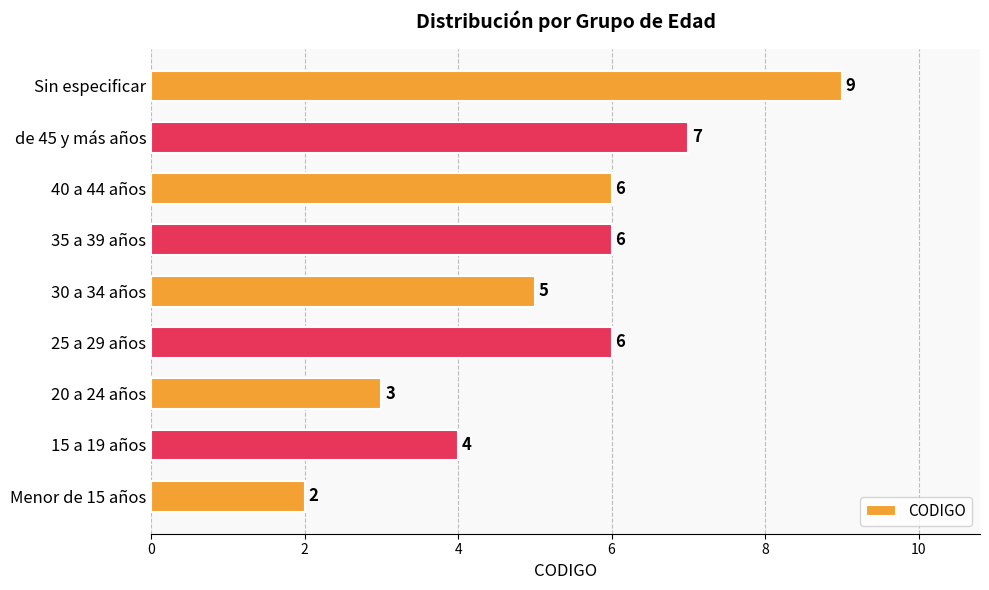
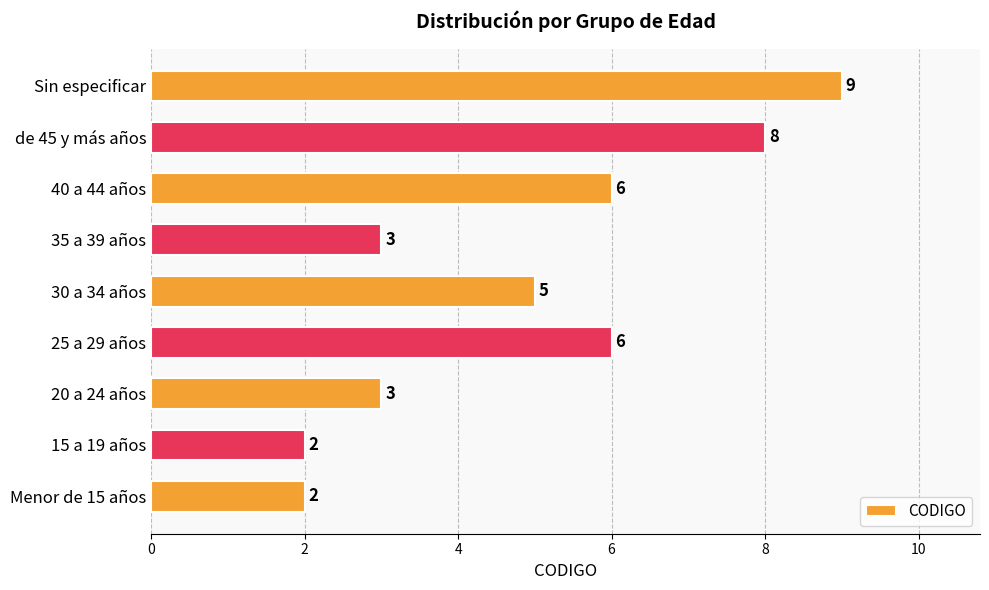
de 45 y más años: 7 -> 8
35 a 39 años: 6 -> 3
15 a 19 años: 4 -> 2
